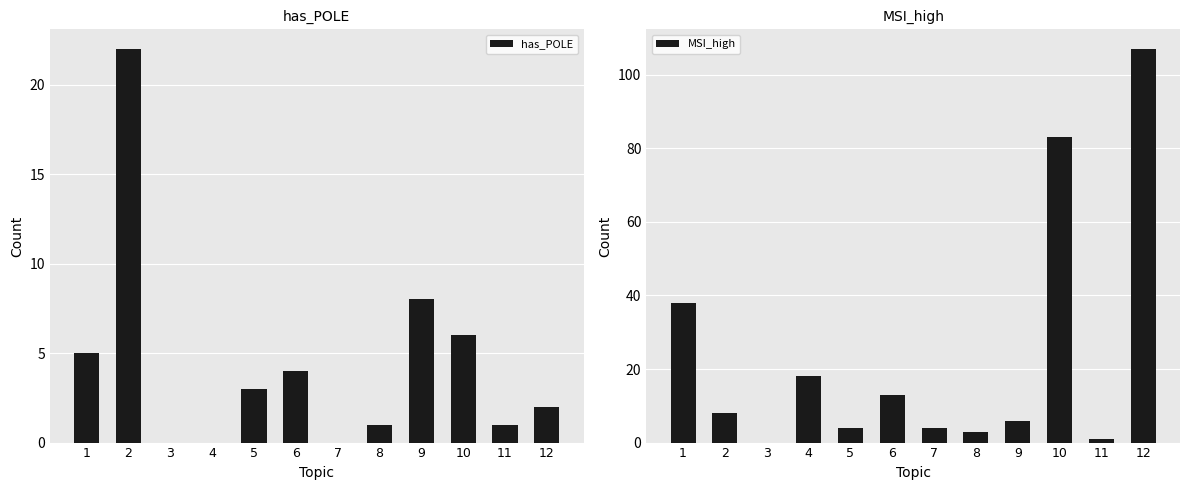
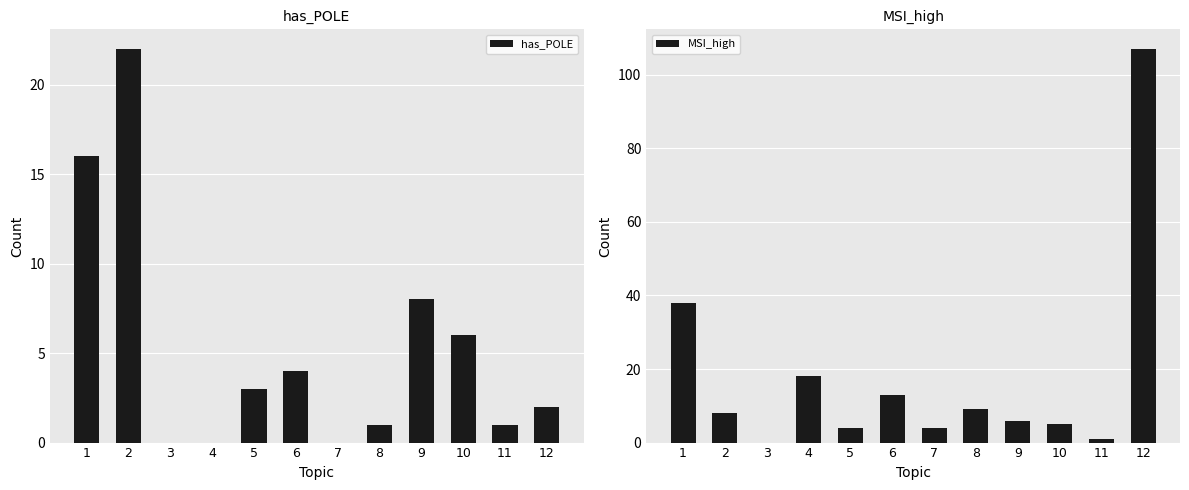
has_POLE, 1: 5 -> 16
MSI_high, 8: 3 -> 9
MSI_high, 10: 83 -> 5
